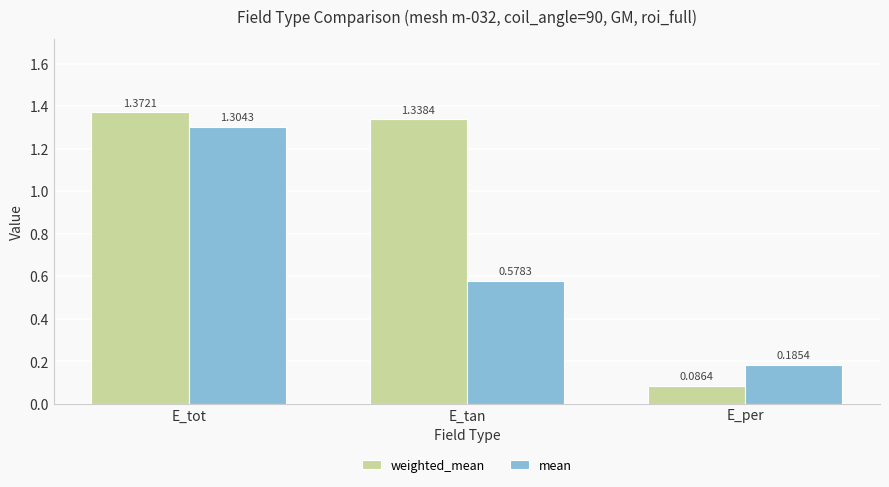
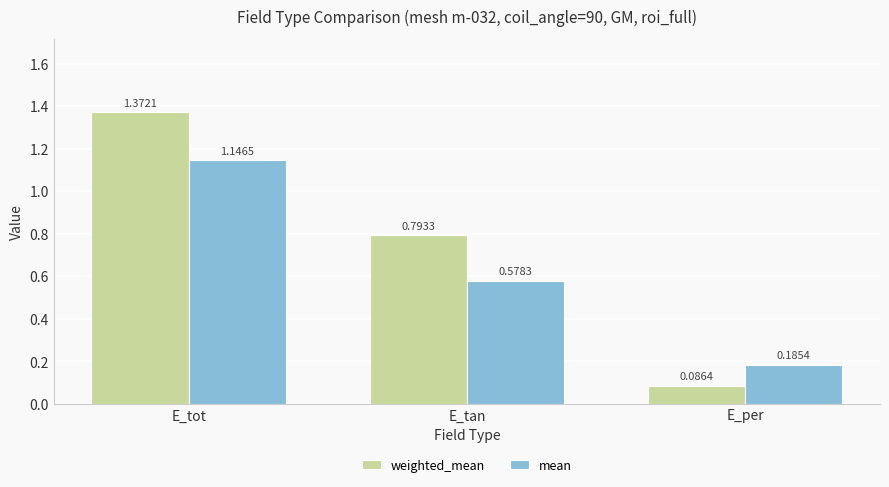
mean, E_tot: 1.3043 -> 1.1465
weighted_mean, E_tan: 1.3384 -> 0.7933
